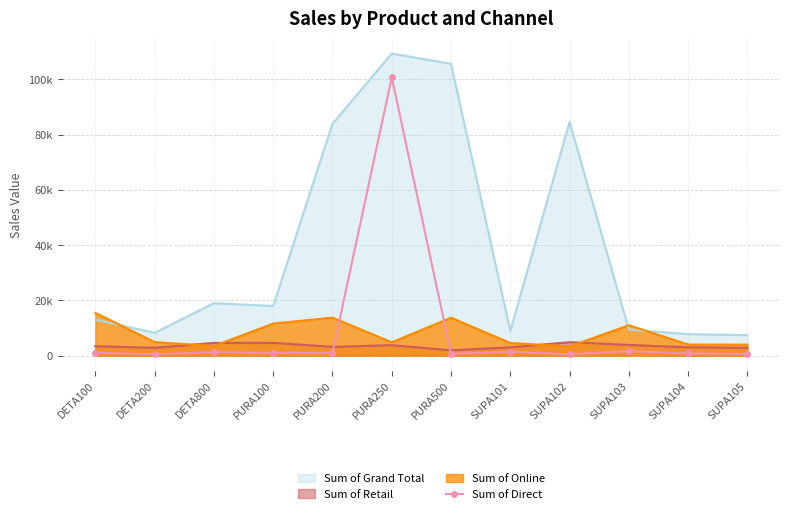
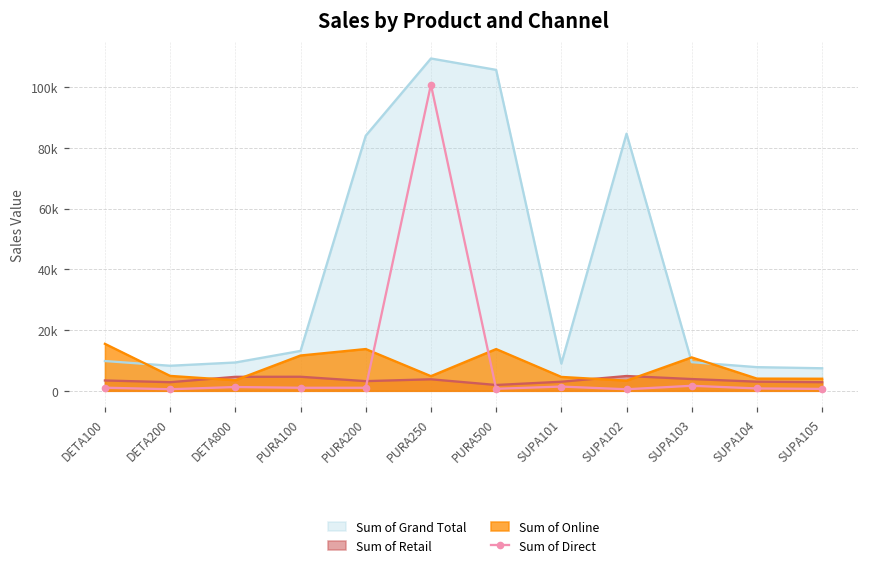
Sum of Grand Total, DETA100: 13000 -> 10000
Sum of Grand Total, DETA800: 19000 -> 9000
Sum of Grand Total, PURA100: 18000 -> 13000
